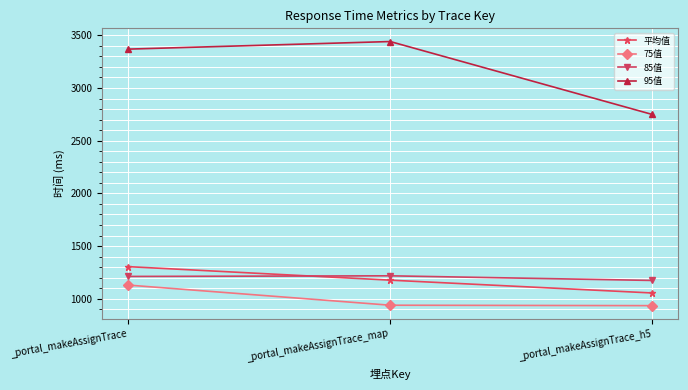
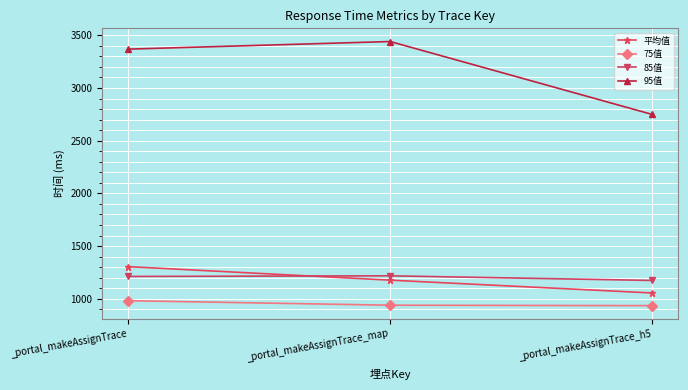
75值, _portal_makeAssignTrace: 1130 -> 980
